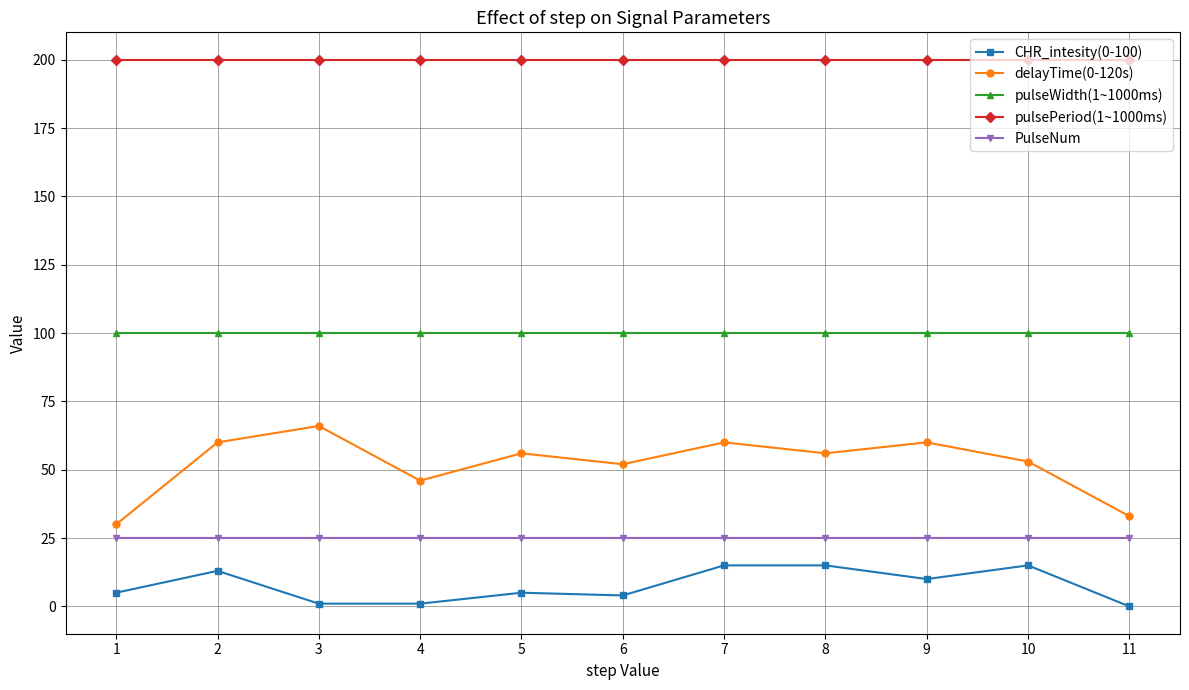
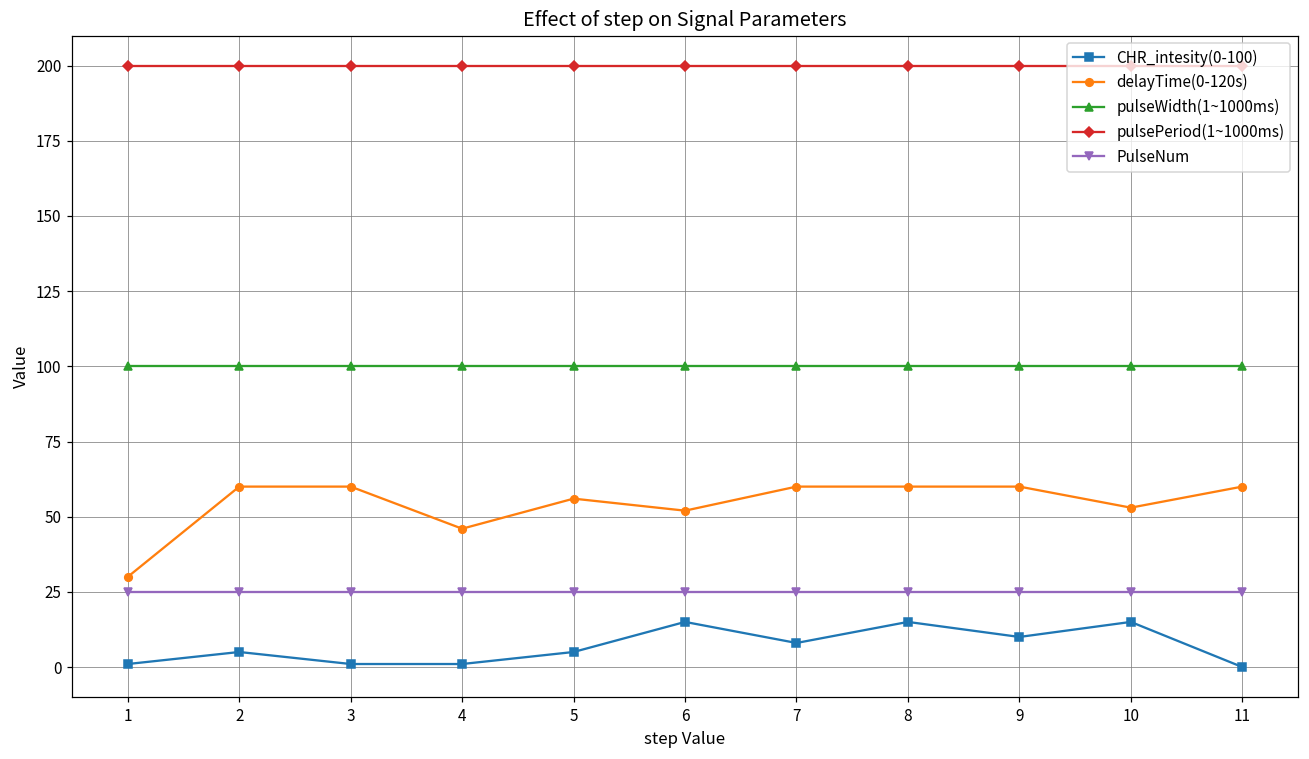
CHR_intesity(0-100), 1: 5 -> 1
CHR_intesity(0-100), 2: 13 -> 5
delayTime(0-120s), 3: 66 -> 60
CHR_intesity(0-100), 6: 4 -> 15
CHR_intesity(0-100), 7: 15 -> 8
delayTime(0-120s), 8: 56 -> 60
delayTime(0-120s), 11: 33 -> 60
